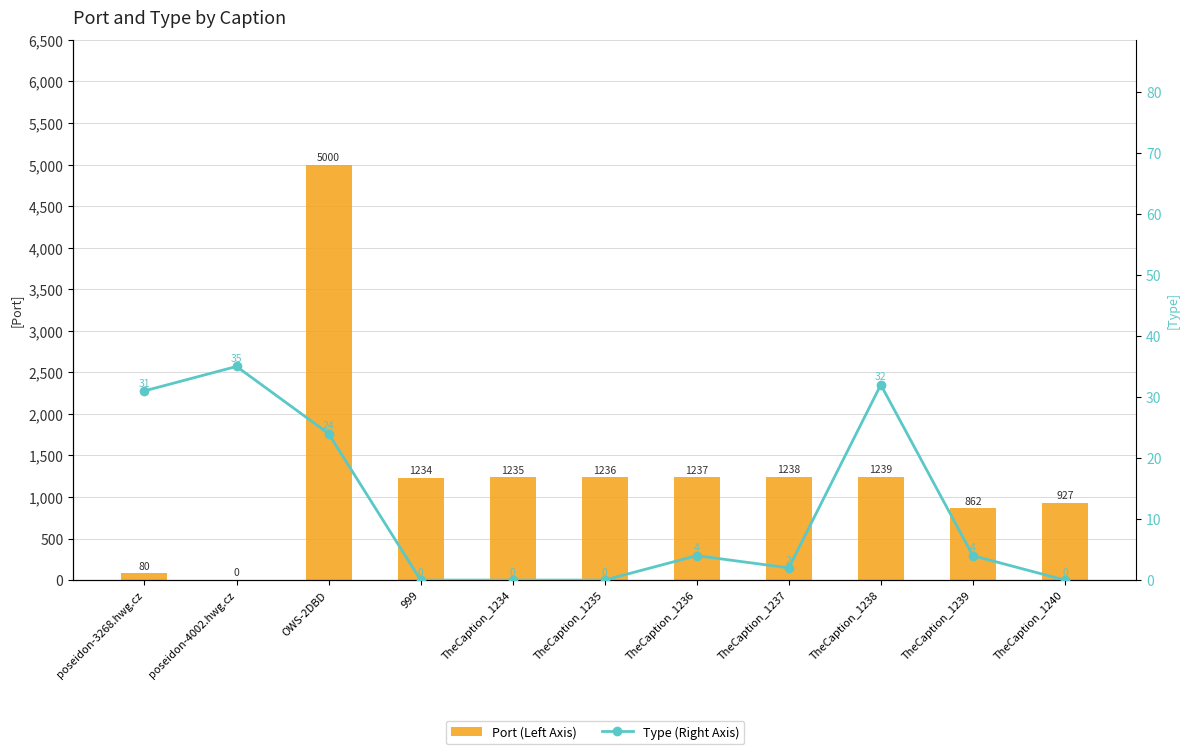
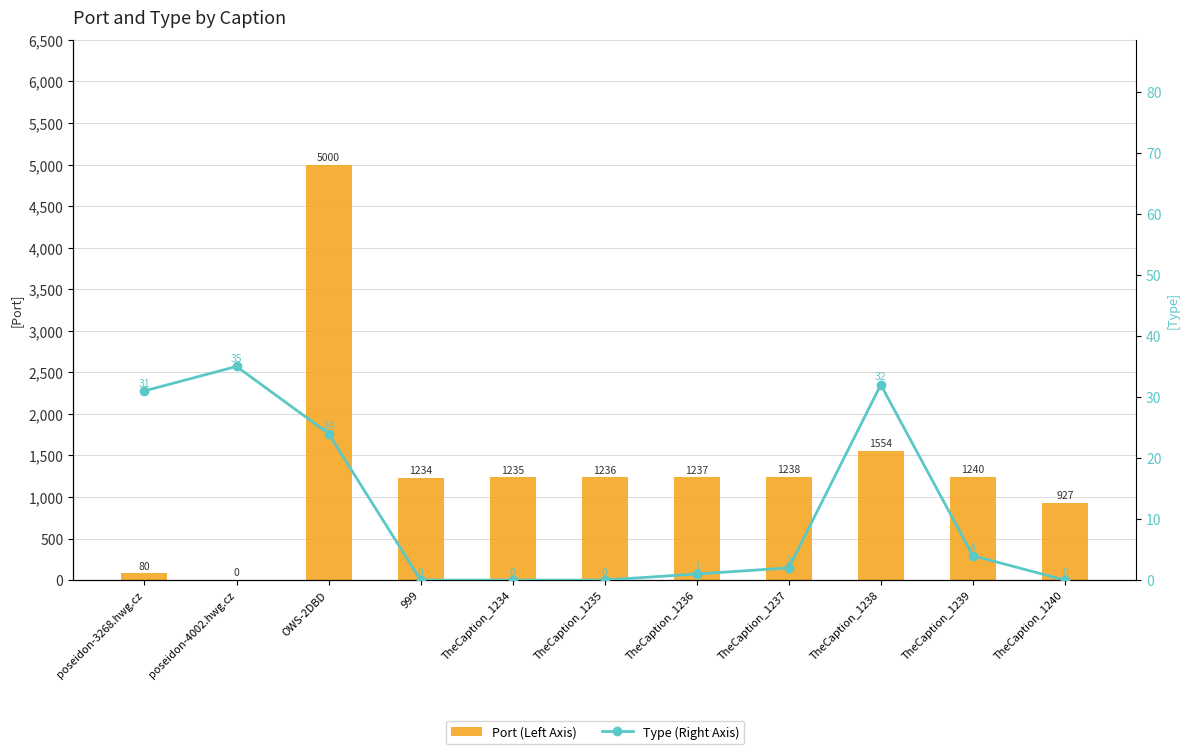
Port (Left Axis), TheCaption_1238: 1239 -> 1554
Port (Left Axis), TheCaption_1239: 862 -> 1240
Type (Right Axis), TheCaption_1236: 4 -> 1
